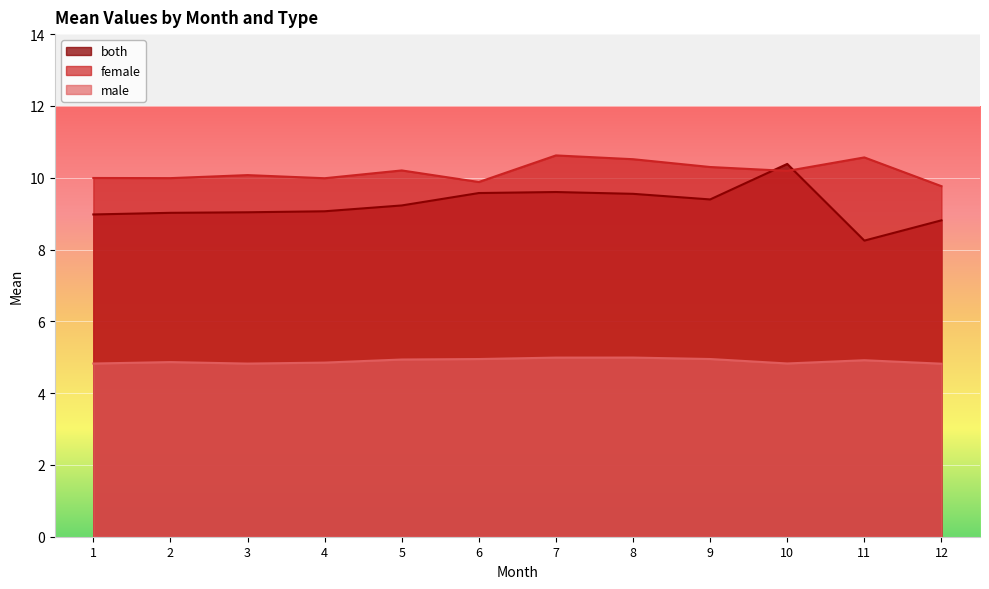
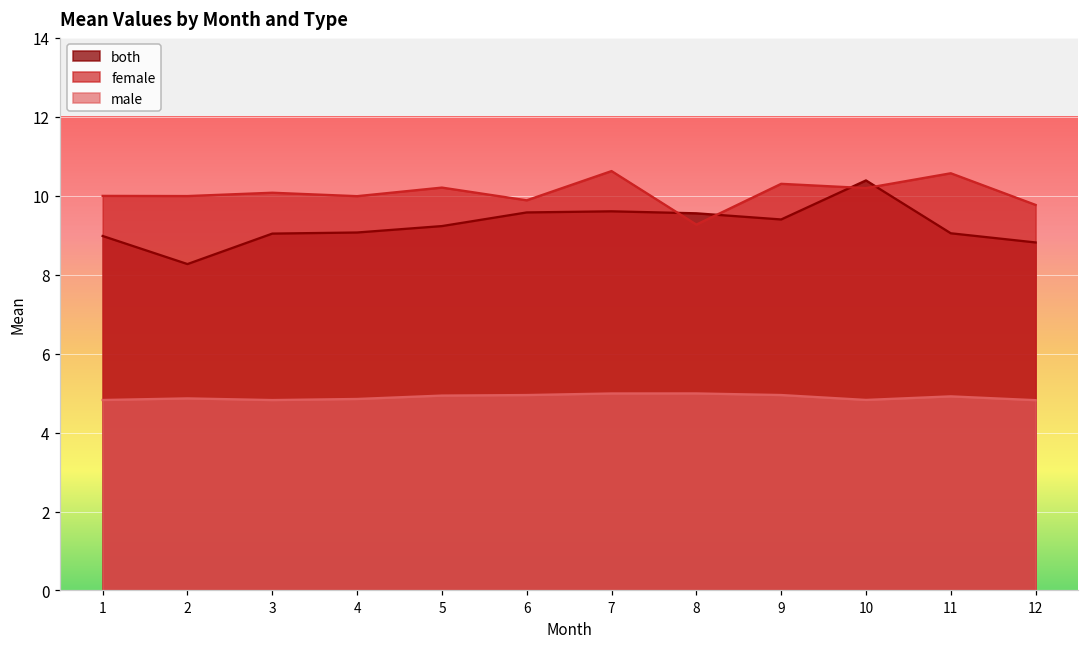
both, 2: 9.0 -> 8.3
female, 8: 10.5 -> 9.3
both, 11: 8.2 -> 9.0
